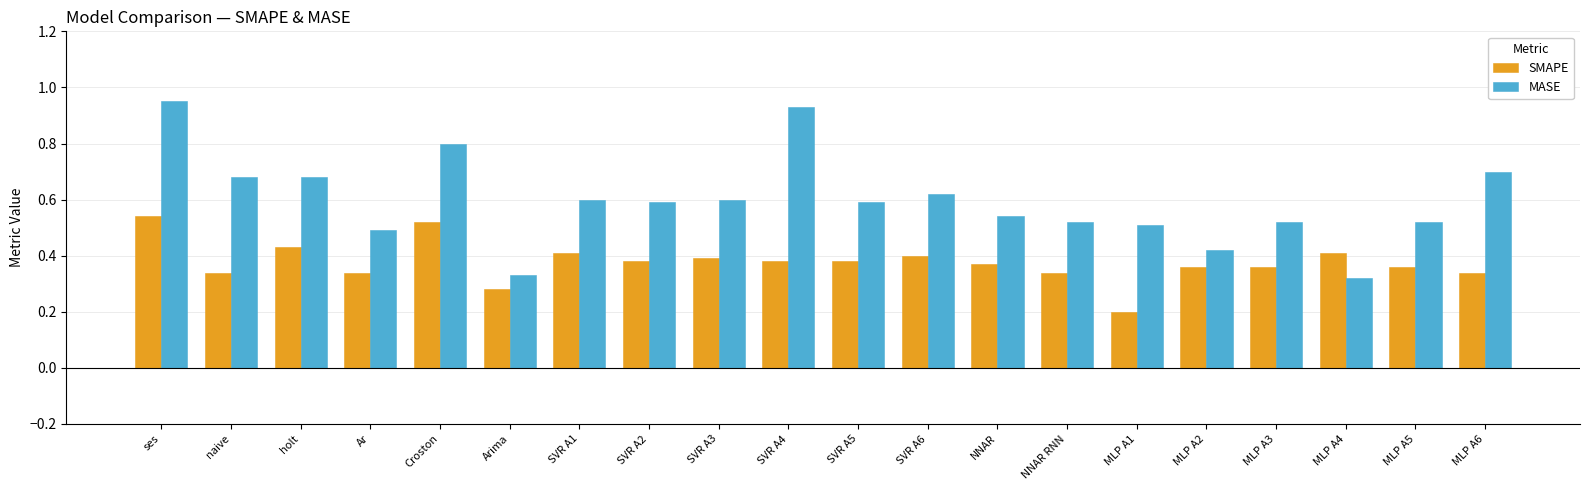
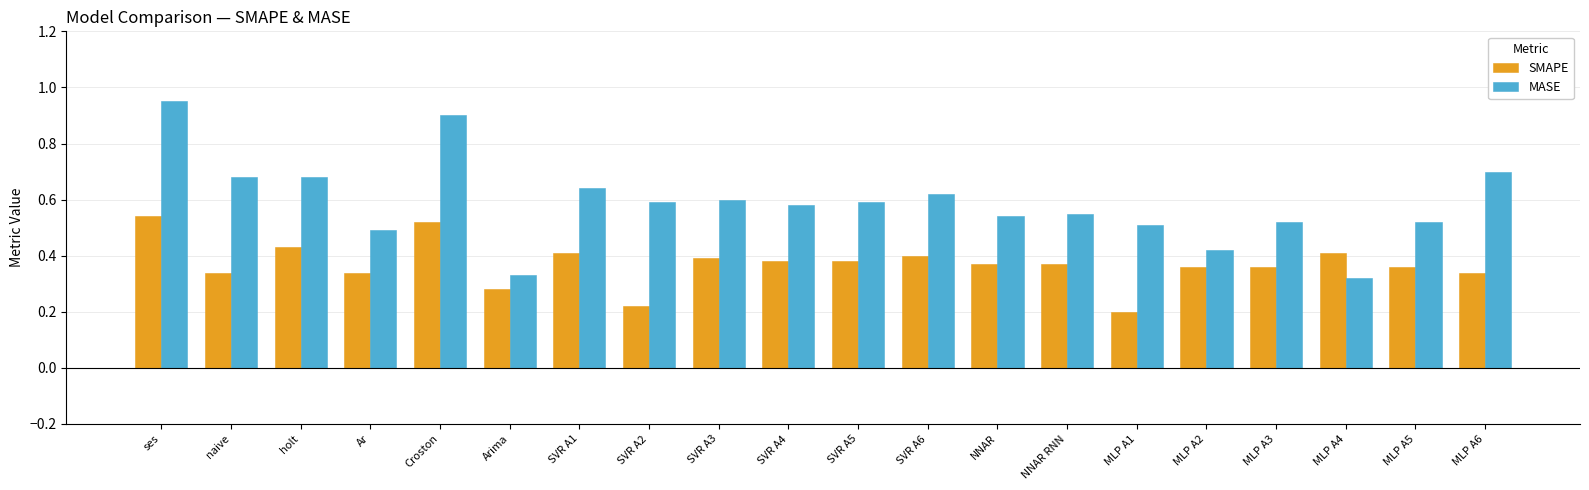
MASE, Croston: 0.8 -> 0.9
MASE, SVR A1: 0.60 -> 0.64
SMAPE, SVR A2: 0.38 -> 0.22
MASE, SVR A4: 0.93 -> 0.58
SMAPE, NNAR RNN: 0.34 -> 0.37
MASE, NNAR RNN: 0.52 -> 0.55
